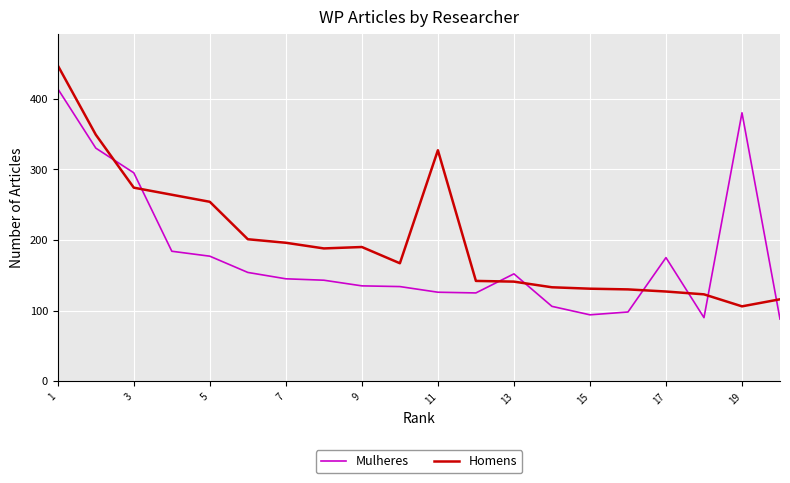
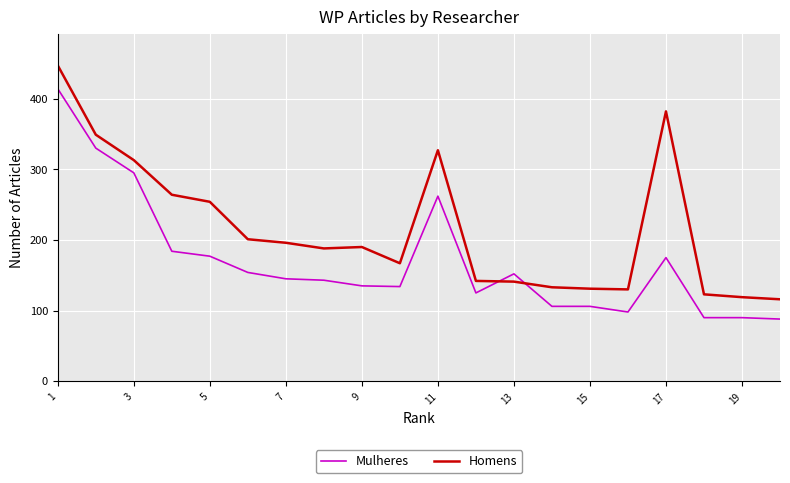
Homens, 3: 270 -> 310
Mulheres, 11: 130 -> 260
Mulheres, 15: 90 -> 110
Homens, 17: 130 -> 380
Mulheres, 19: 380 -> 90
Homens, 19: 110 -> 120
